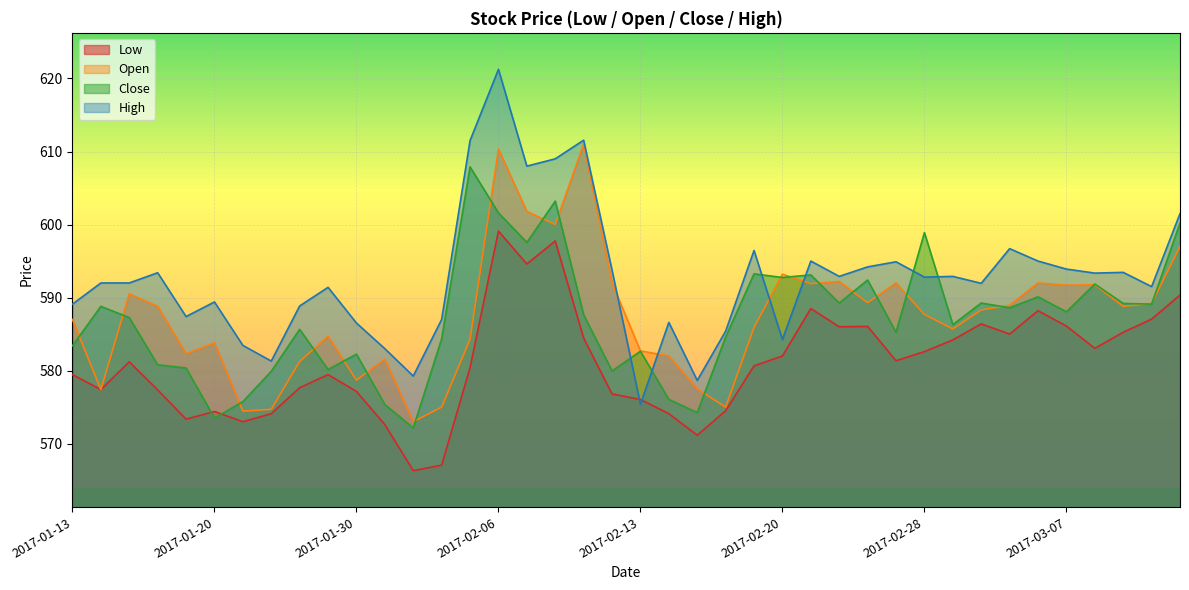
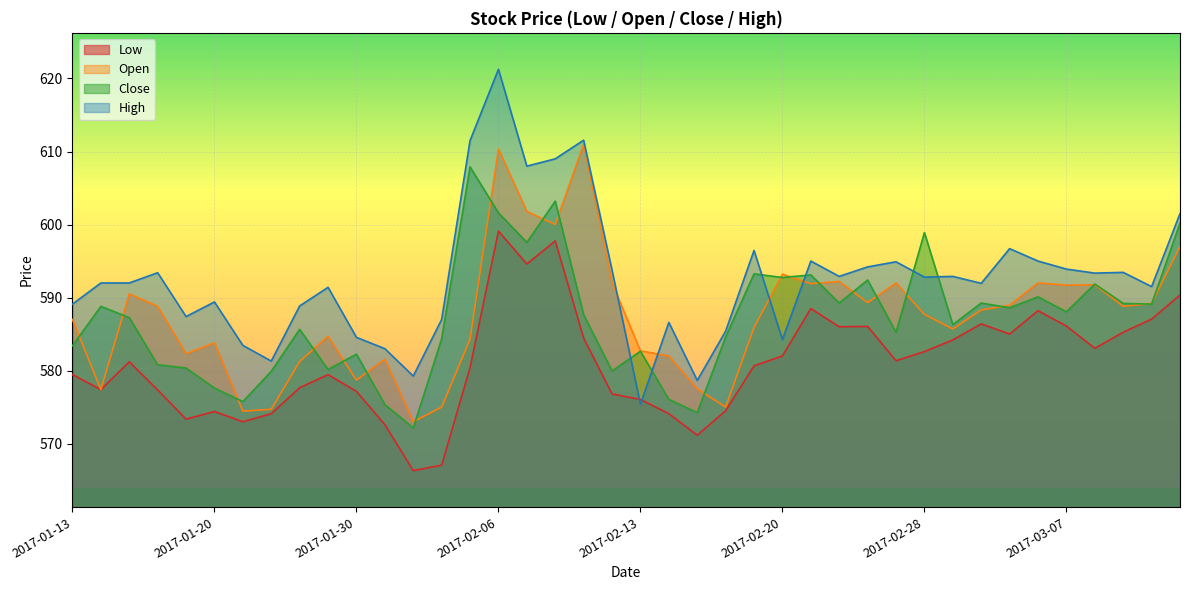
Close, 2017-01-20: 574 -> 578
High, 2017-01-30: 587 -> 585
